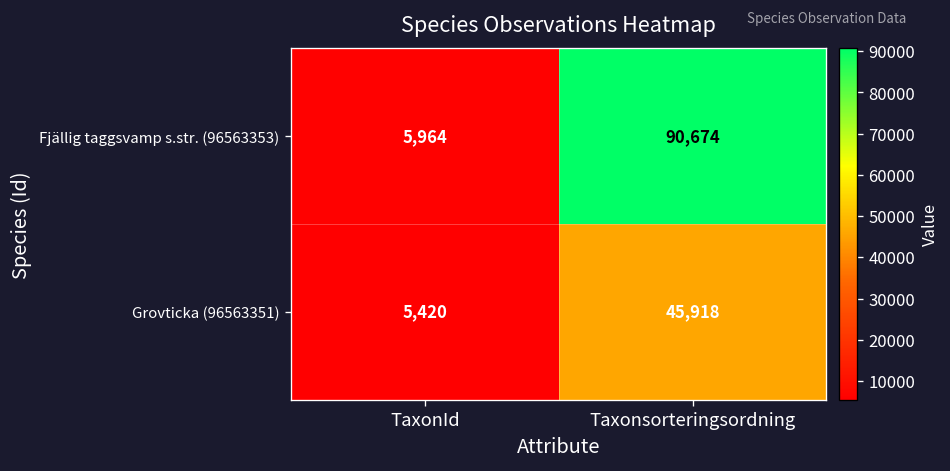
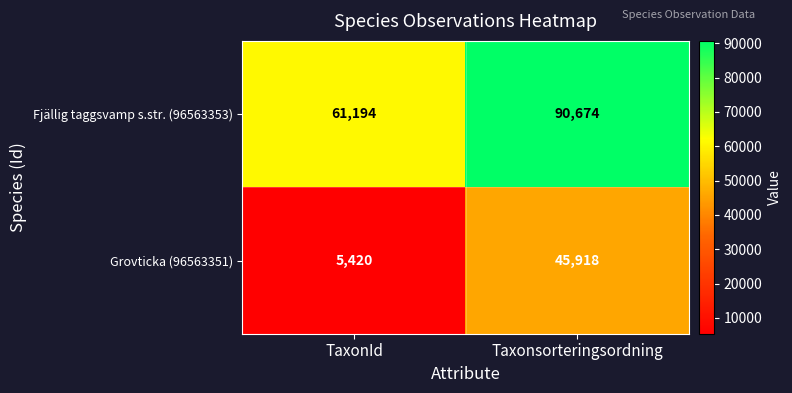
Fjällig taggsvamp s.str. (96563353), TaxonId: 5,964 -> 61,194
